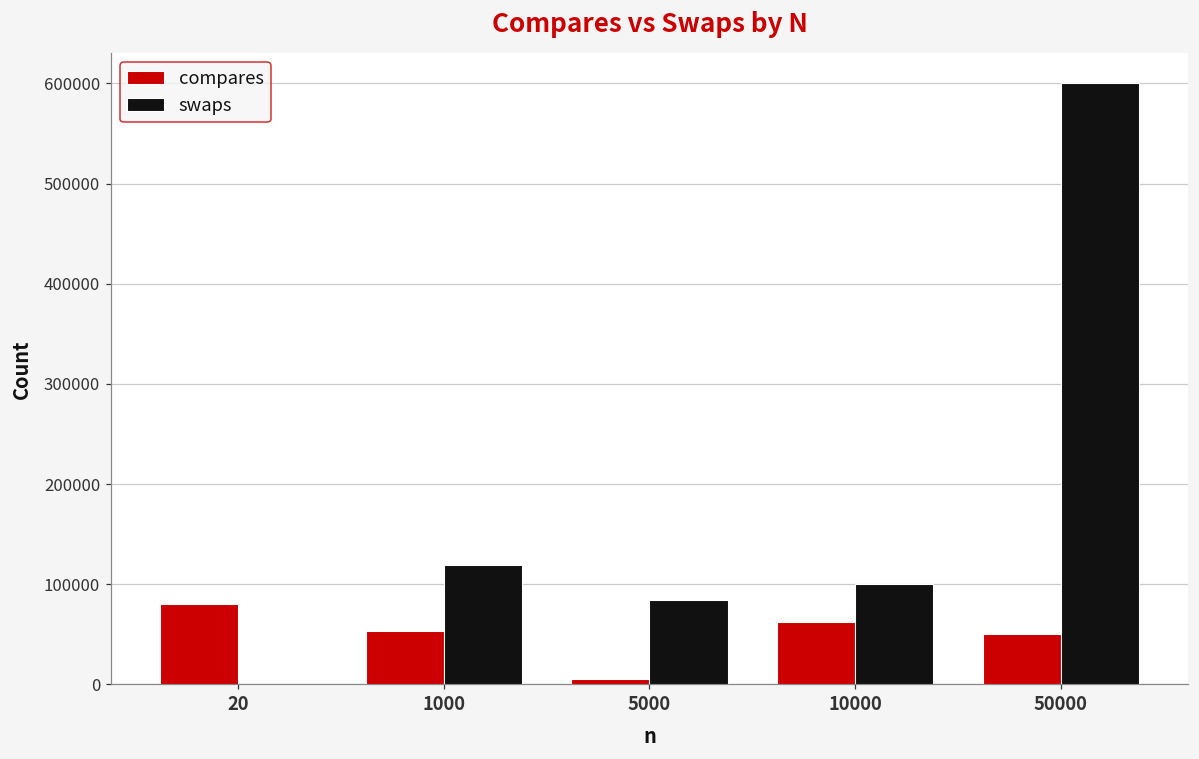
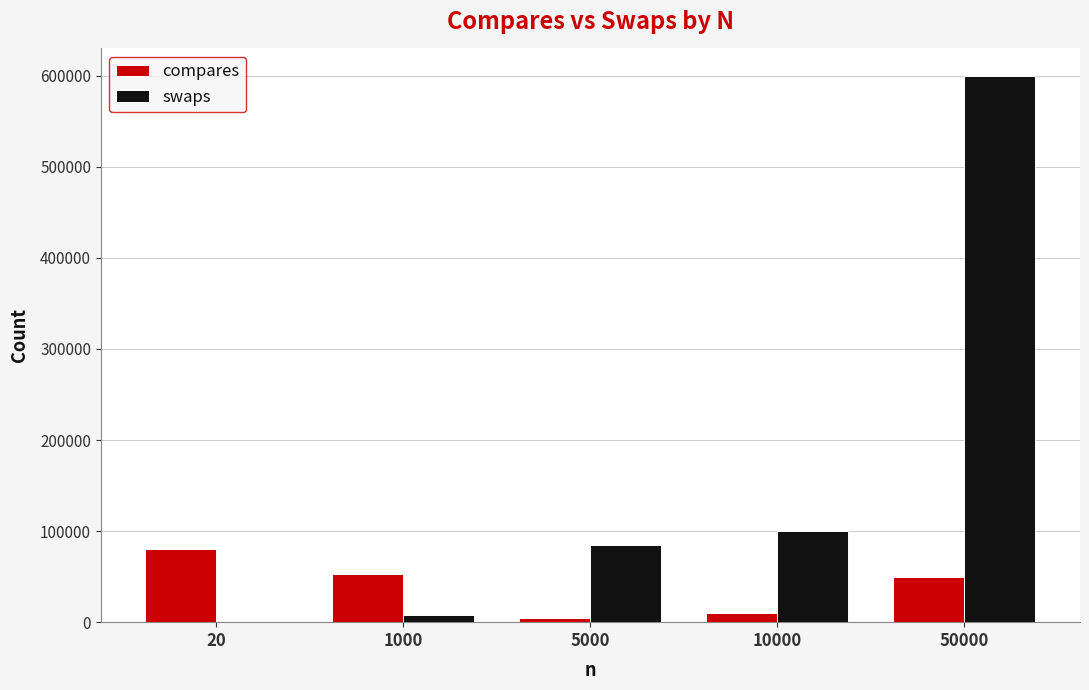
swaps, 1000: 120000 -> 10000
compares, 10000: 60000 -> 10000
